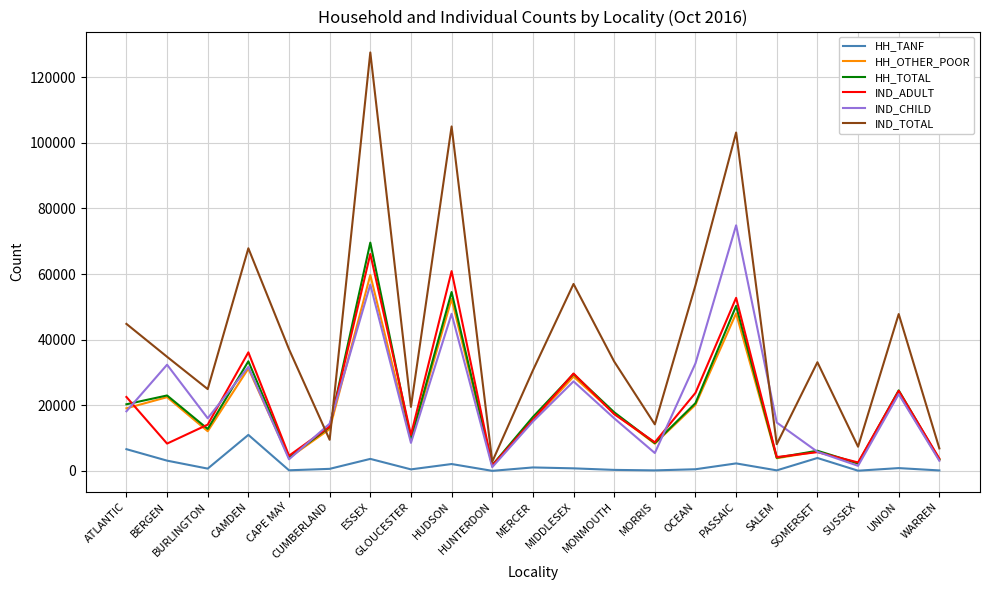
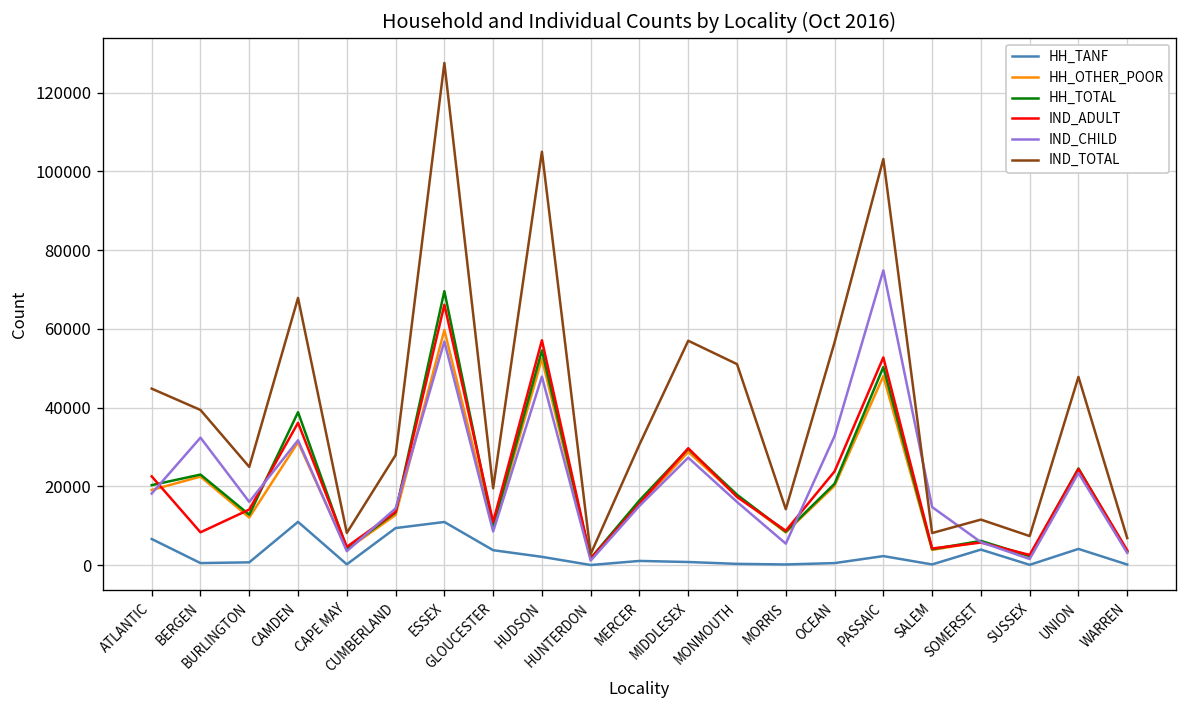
HH_TANF, BERGEN: 3000 -> 1000
IND_TOTAL, BERGEN: 35000 -> 39000
HH_TOTAL, CAMDEN: 33000 -> 39000
IND_TOTAL, CAPE MAY: 37000 -> 8000
HH_TANF, CUMBERLAND: 1000 -> 9000
IND_TOTAL, CUMBERLAND: 9000 -> 28000
HH_TANF, ESSEX: 4000 -> 11000
HH_TANF, GLOUCESTER: 0 -> 4000
IND_ADULT, HUDSON: 61000 -> 57000
IND_TOTAL, MONMOUTH: 33000 -> 51000
IND_TOTAL, SOMERSET: 33000 -> 12000
HH_TANF, UNION: 1000 -> 4000
